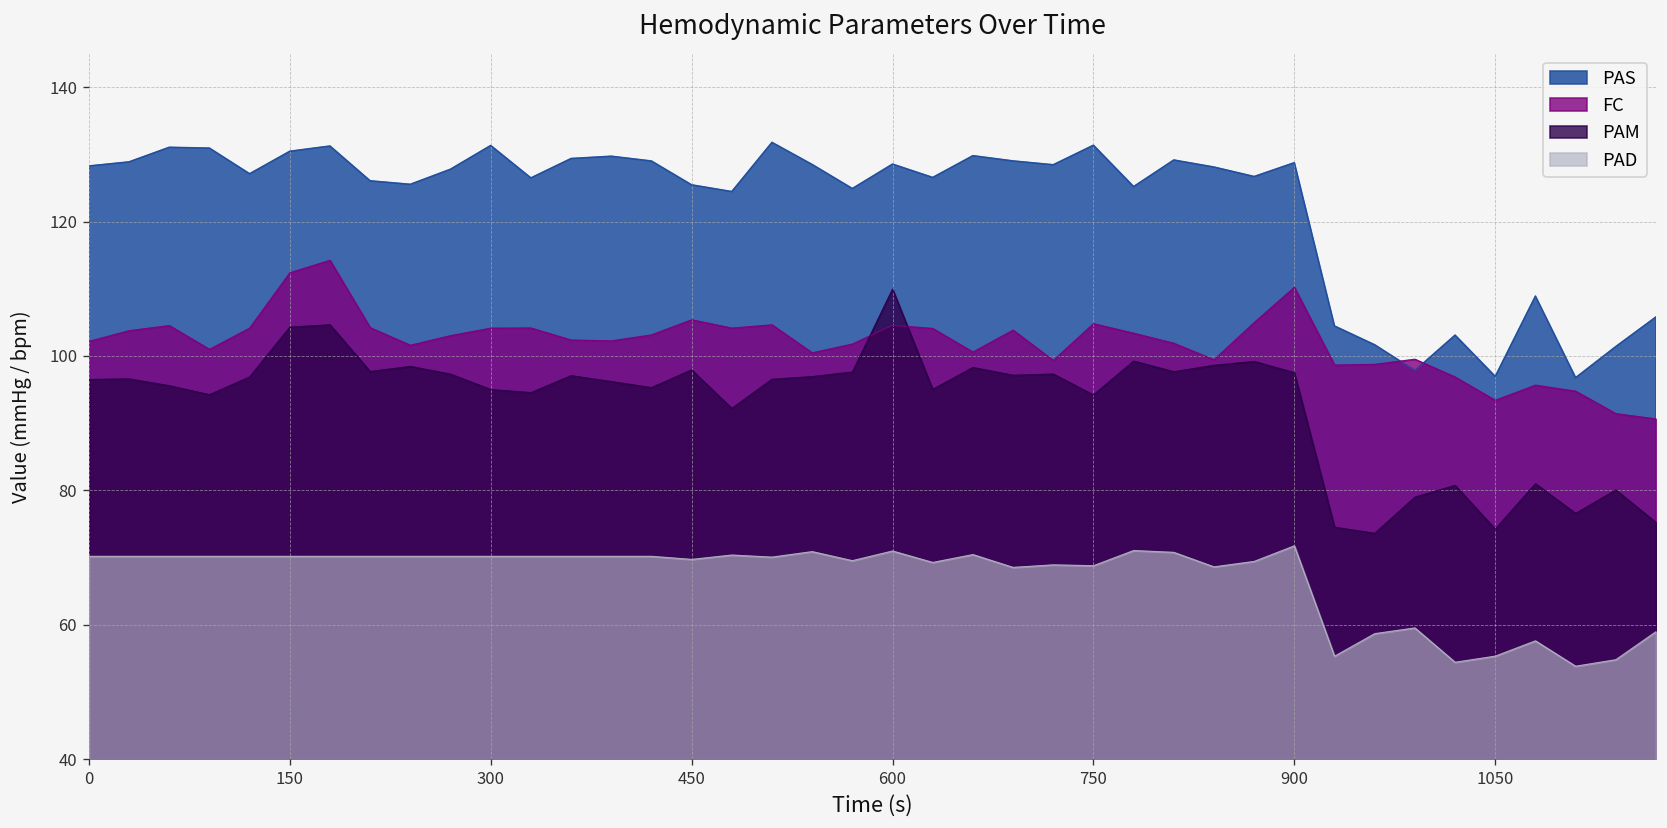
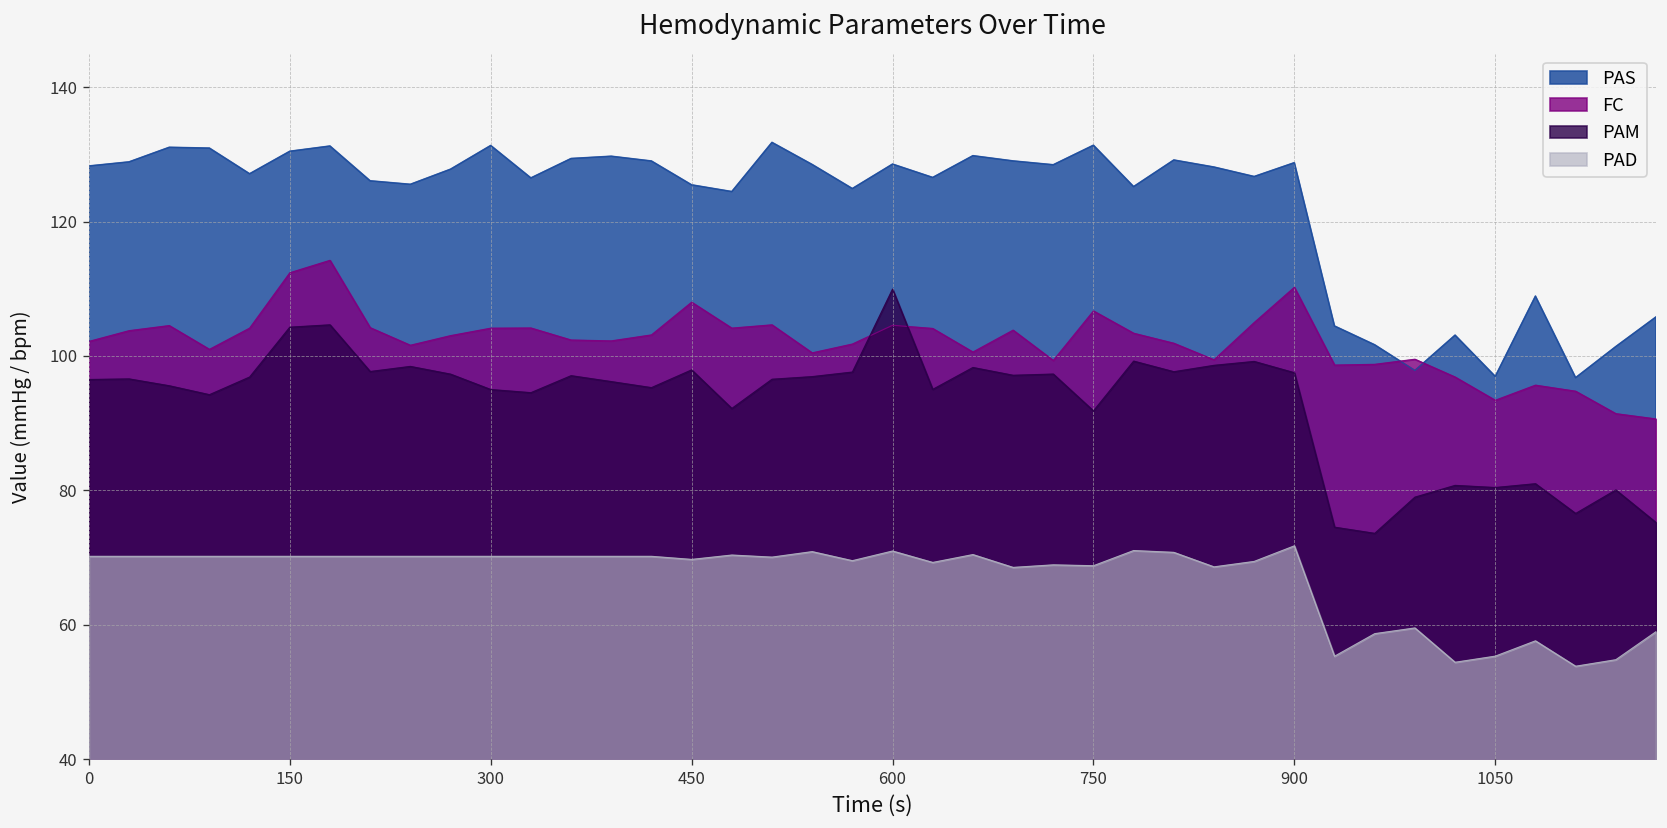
FC, 450: 105 -> 108
FC, 750: 105 -> 107
PAM, 750: 94 -> 92
PAM, 1050: 74 -> 80
